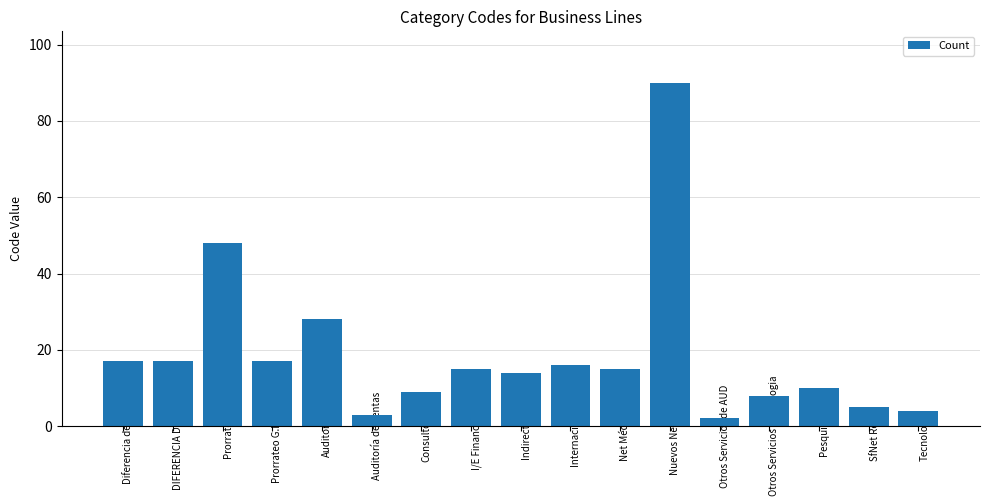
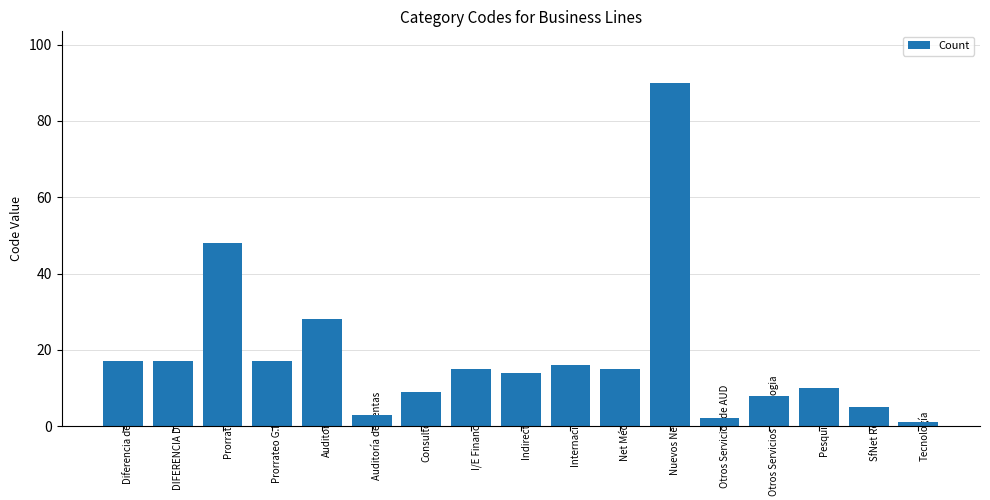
Tecnología: 4 -> 1
